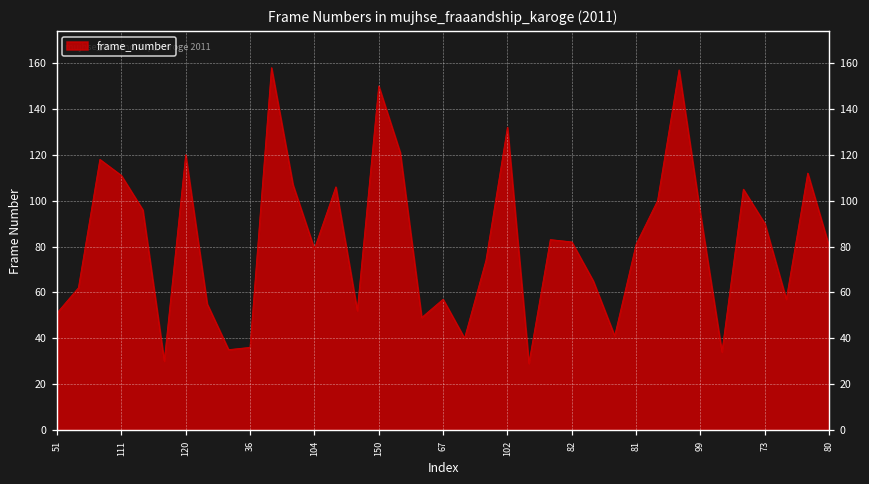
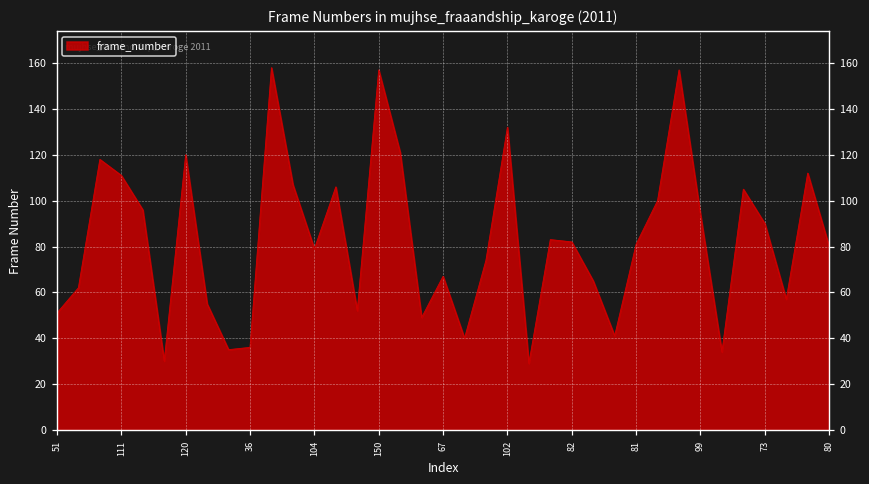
150: 150 -> 157
67: 57 -> 67
